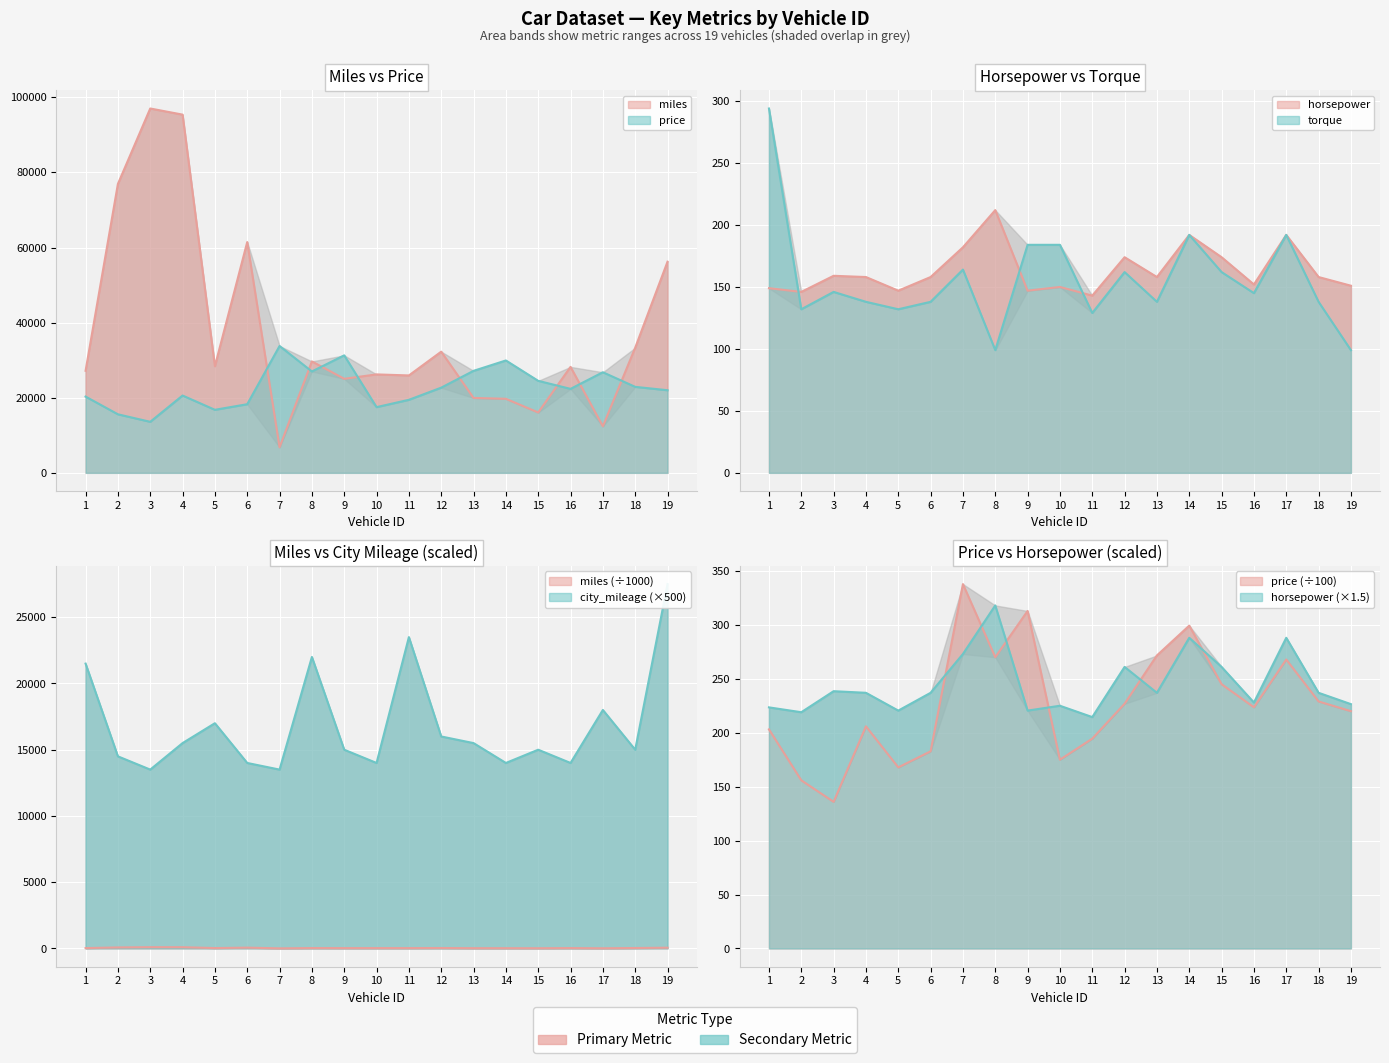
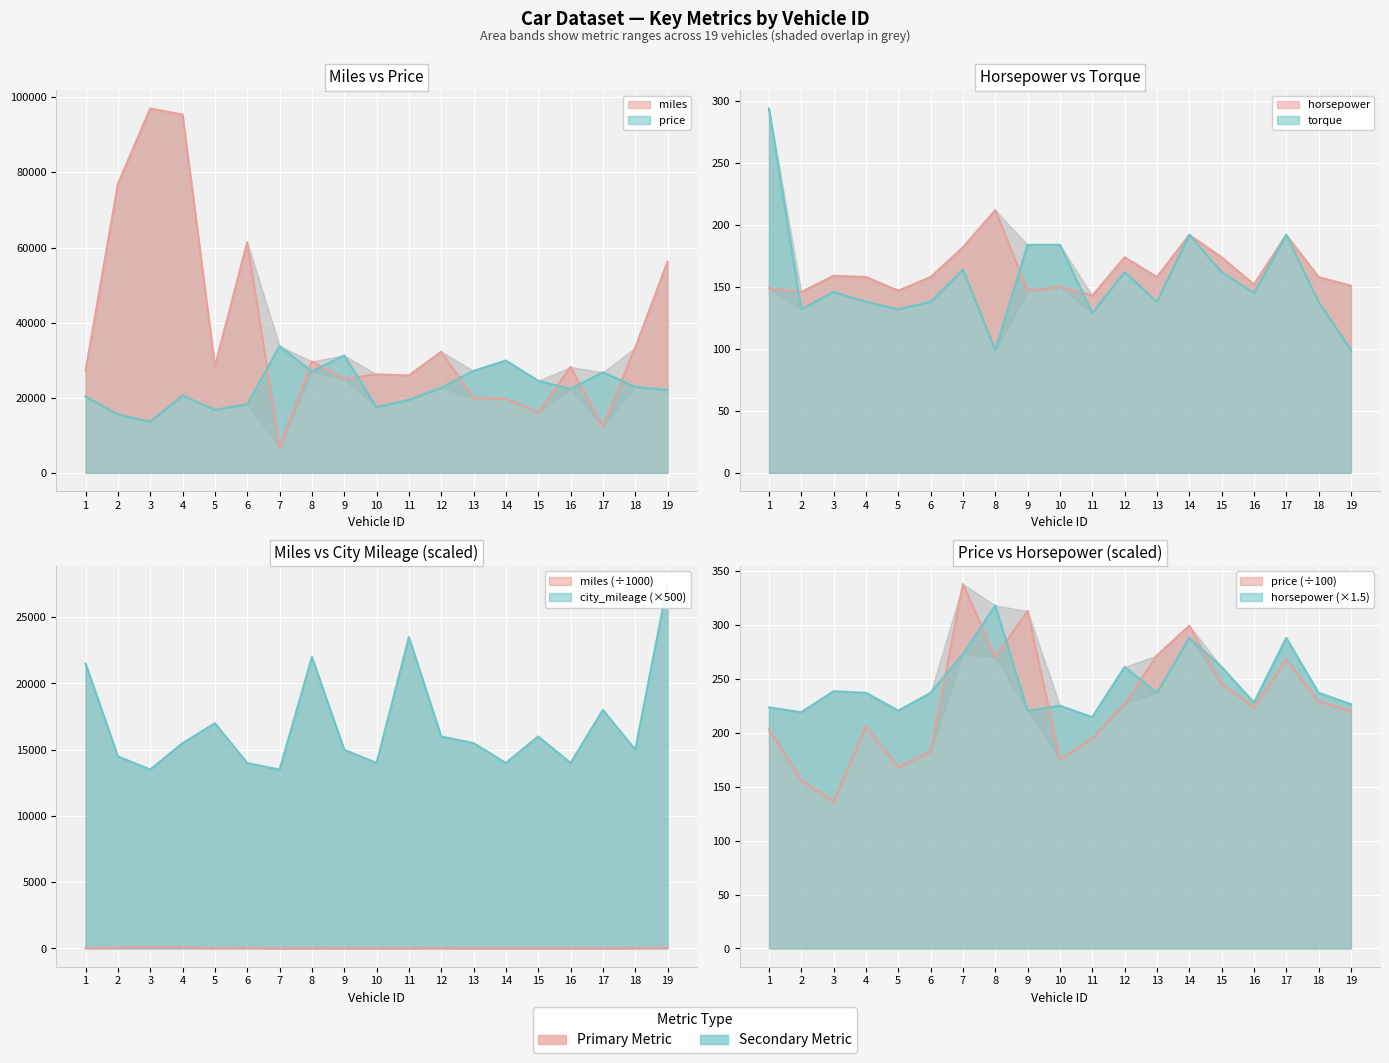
Miles vs City Mileage (scaled), city_mileage (×500), 15: 15000 -> 16000
